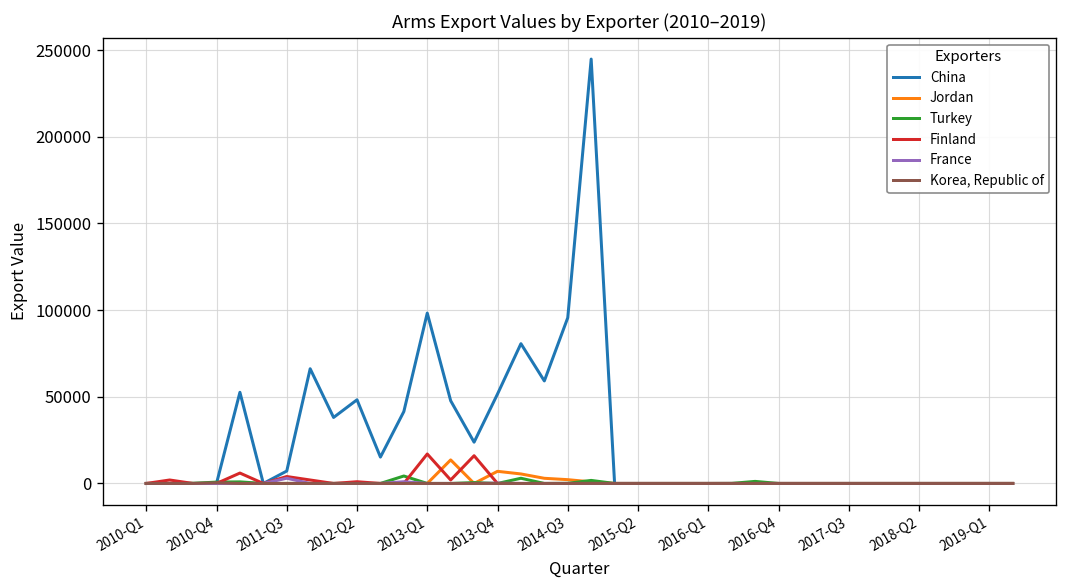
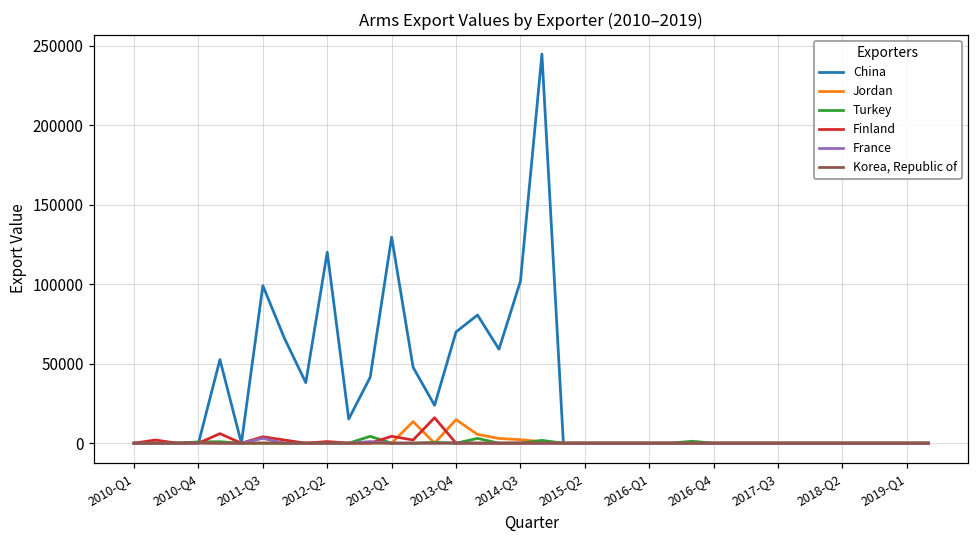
China, 2011-Q3: 7000 -> 99000
China, 2012-Q2: 48000 -> 120000
China, 2013-Q1: 98000 -> 130000
Finland, 2013-Q1: 17000 -> 4000
China, 2013-Q4: 52000 -> 70000
Jordan, 2013-Q4: 7000 -> 15000
China, 2014-Q3: 96000 -> 102000
